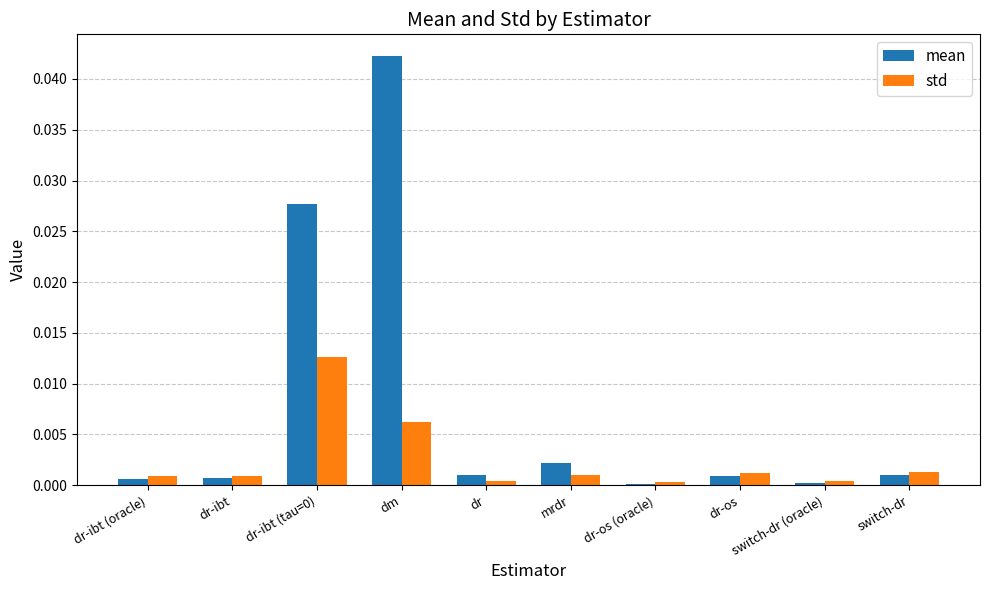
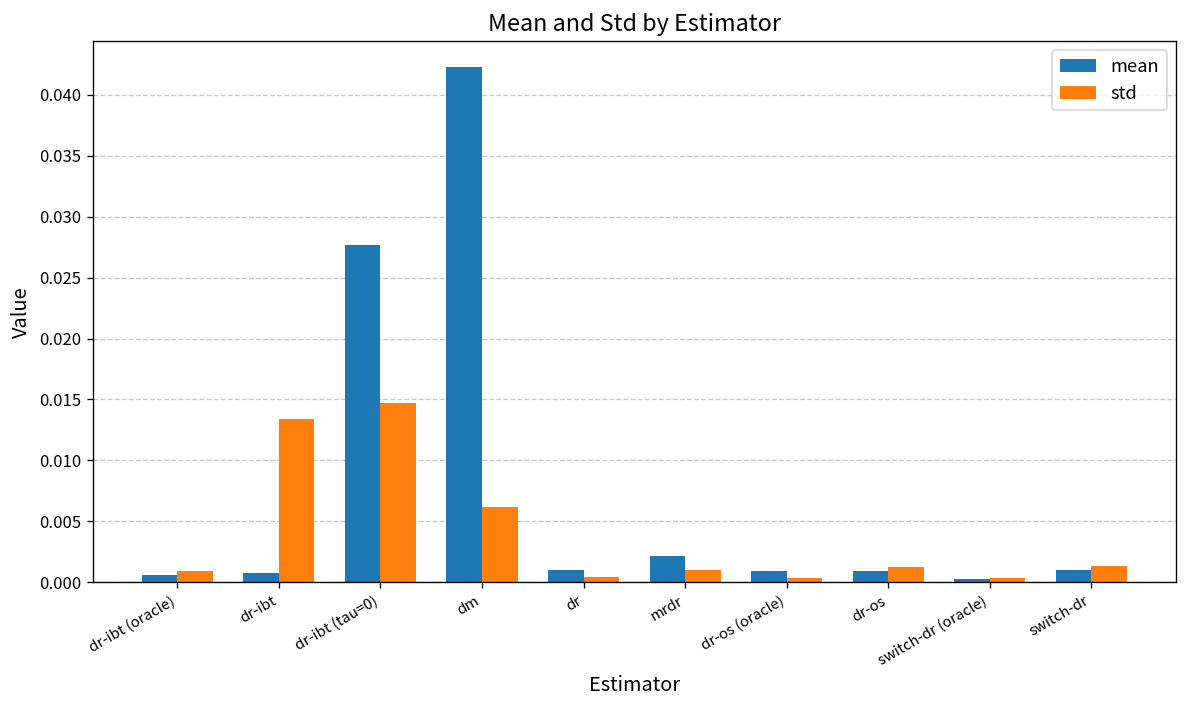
std, dr-ibt: 0.0010 -> 0.0134
std, dr-ibt (tau=0): 0.0126 -> 0.0147
mean, dr-os (oracle): 0.0001 -> 0.0009
